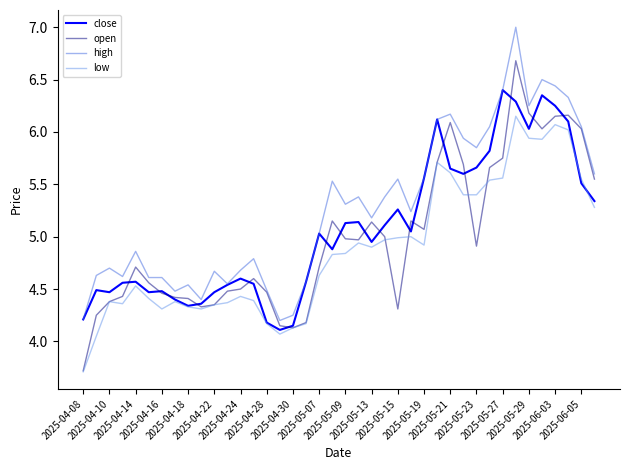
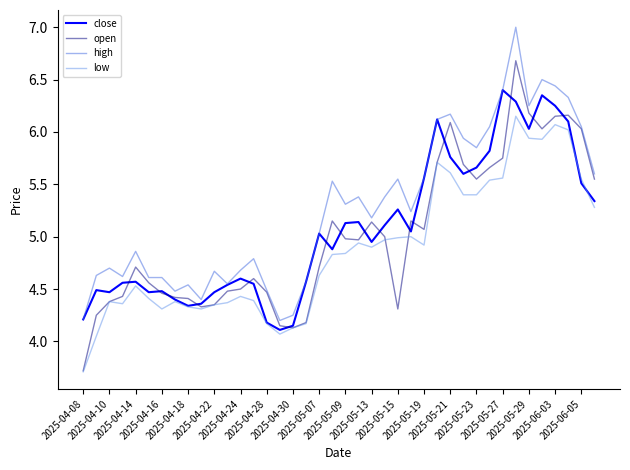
close, 2025-05-21: 5.65 -> 5.76
open, 2025-05-23: 4.91 -> 5.55
